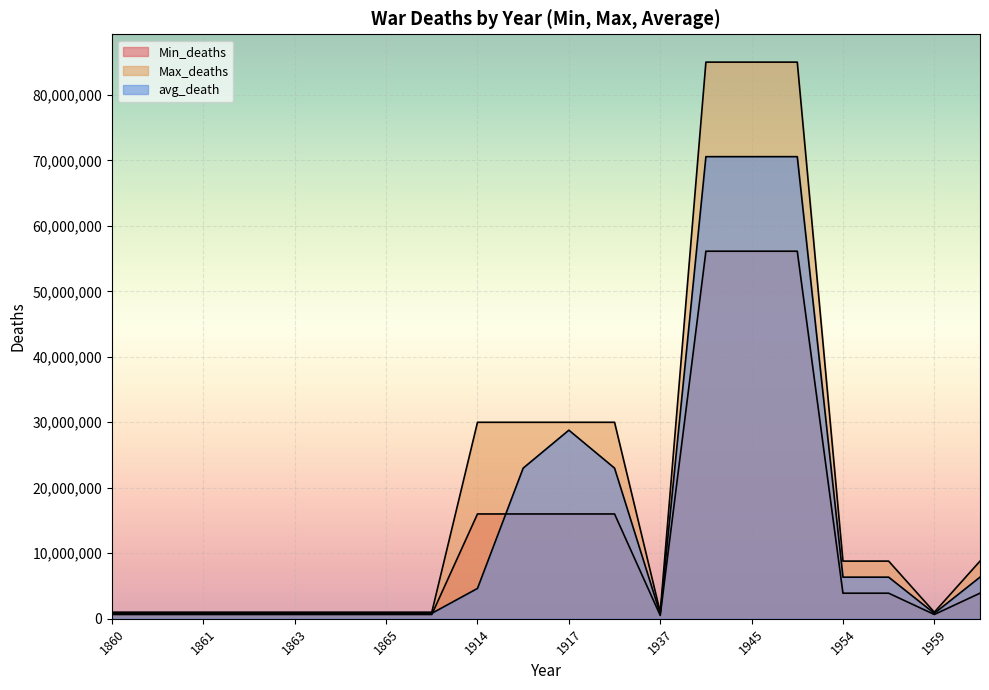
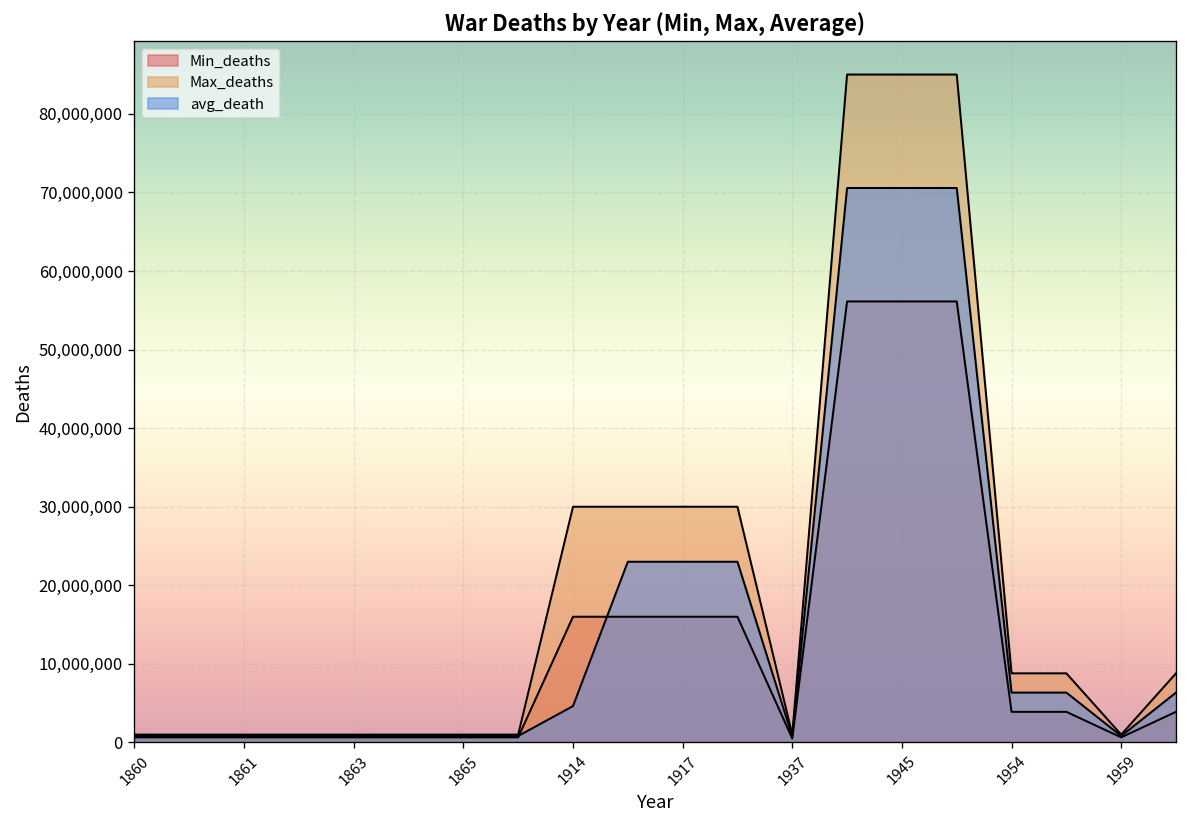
avg_death, 1917: 29,000,000 -> 23,000,000
